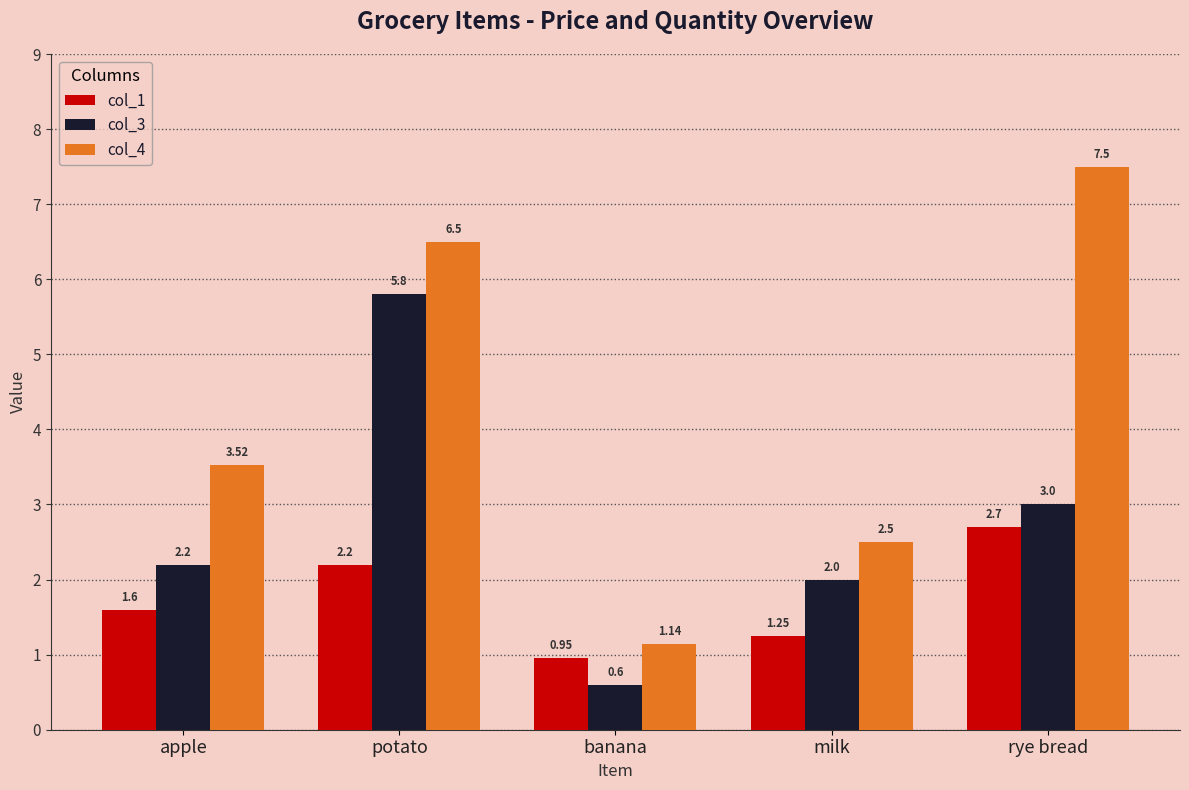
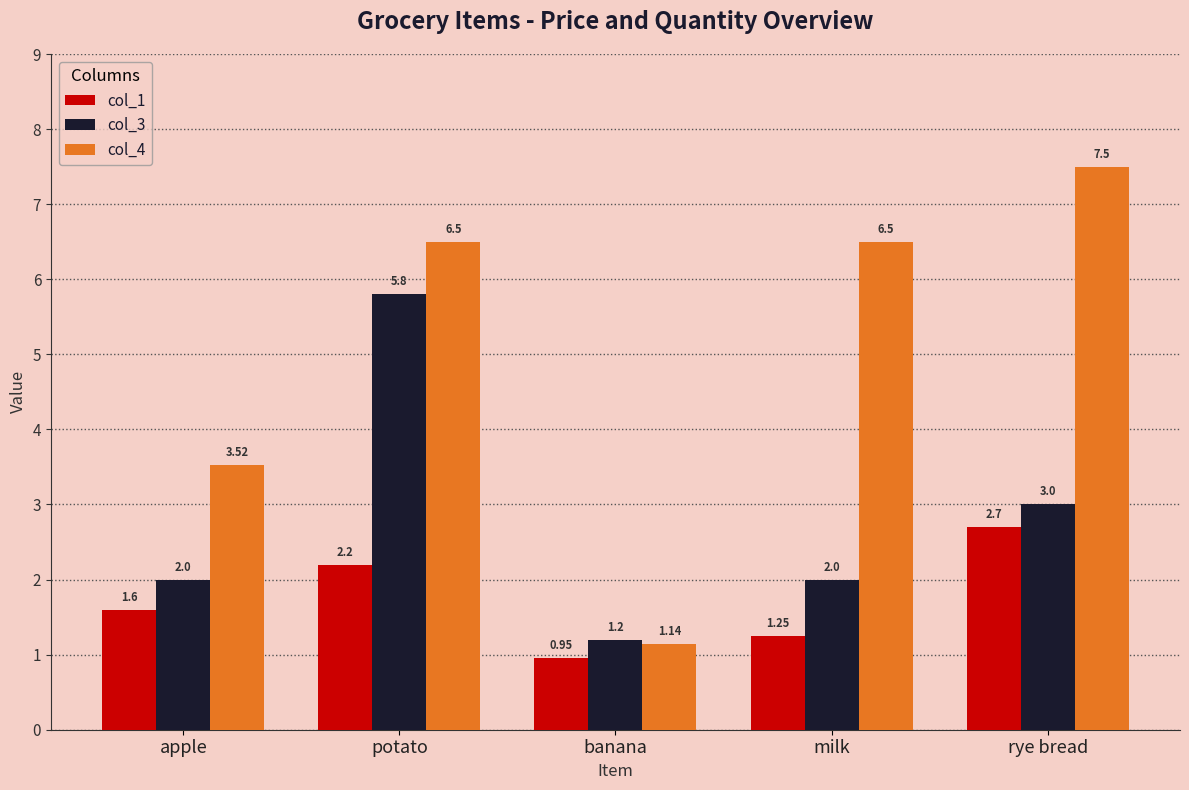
col_3, apple: 2.2 -> 2.0
col_3, banana: 0.6 -> 1.2
col_4, milk: 2.5 -> 6.5
